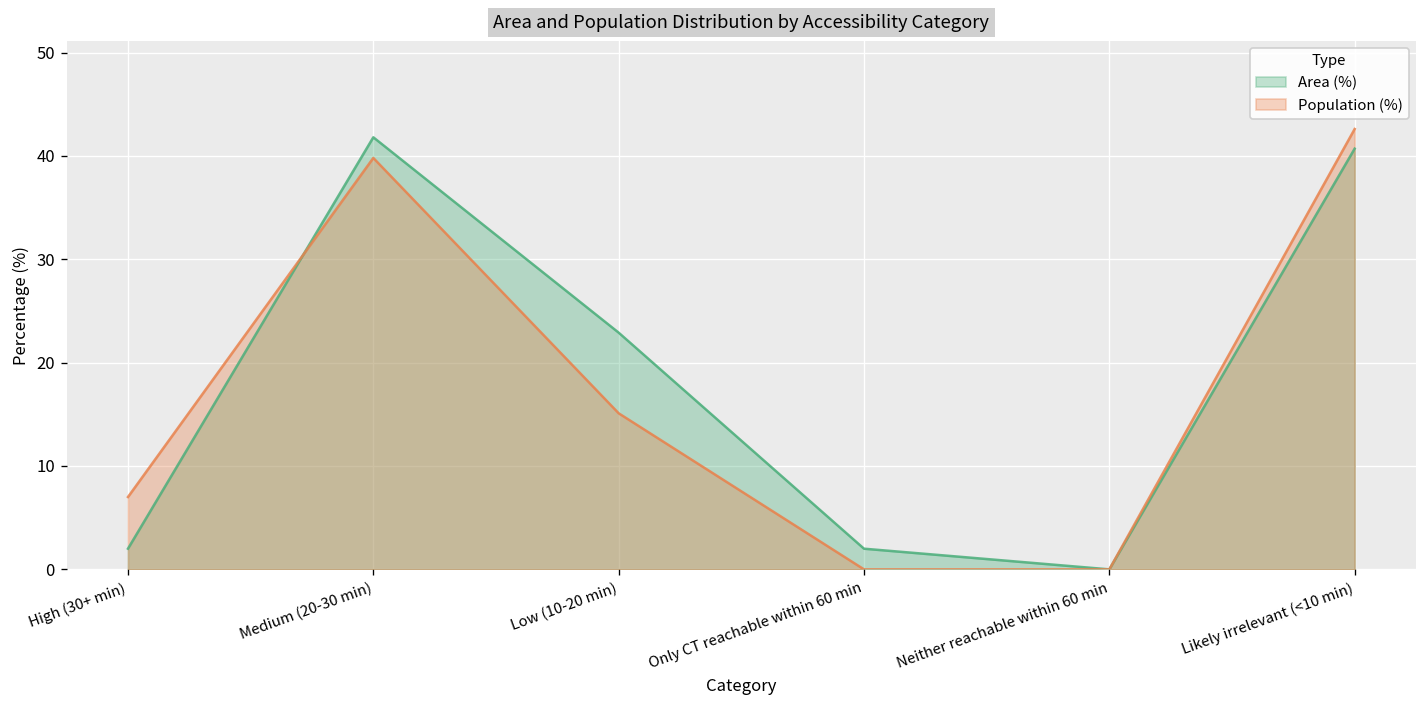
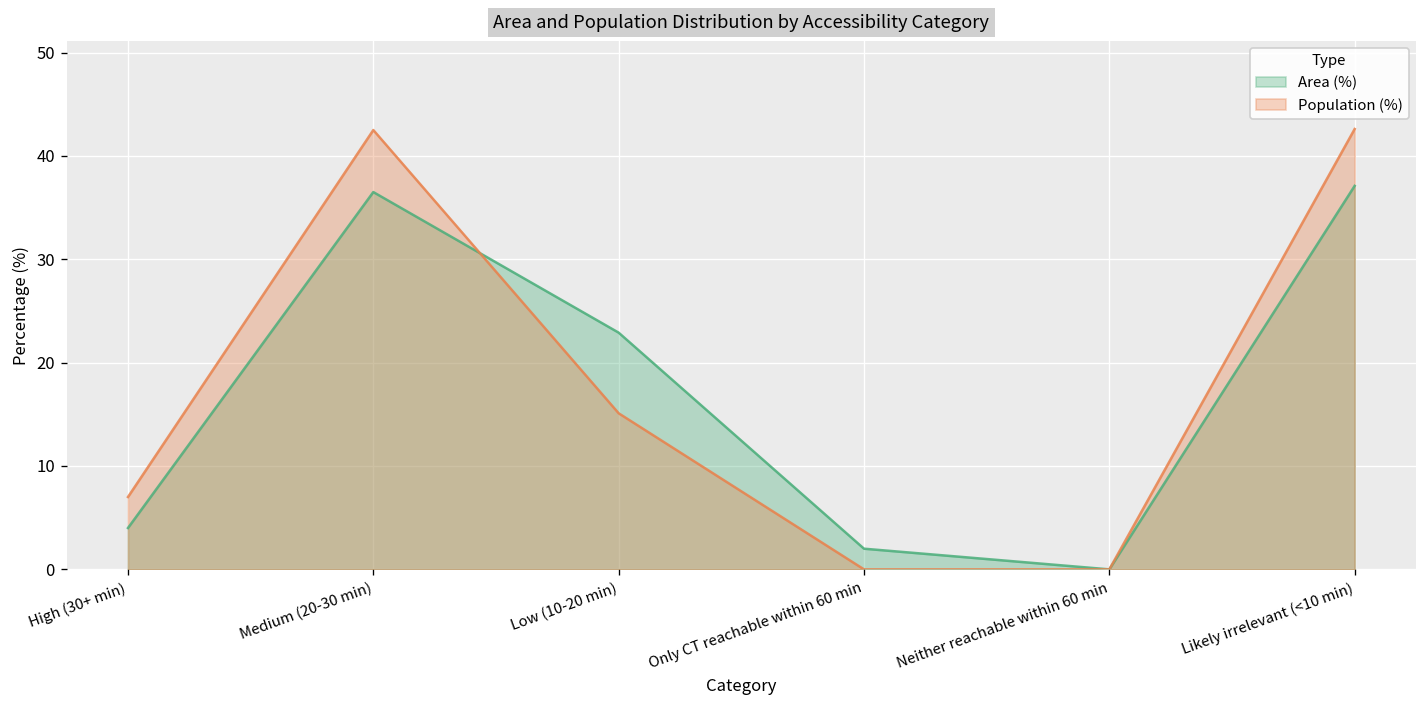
Area (%), High (30+ min): 2 -> 4
Area (%), Medium (20-30 min): 42 -> 37
Population (%), Medium (20-30 min): 40 -> 43
Area (%), Likely irrelevant (<10 min): 41 -> 37
